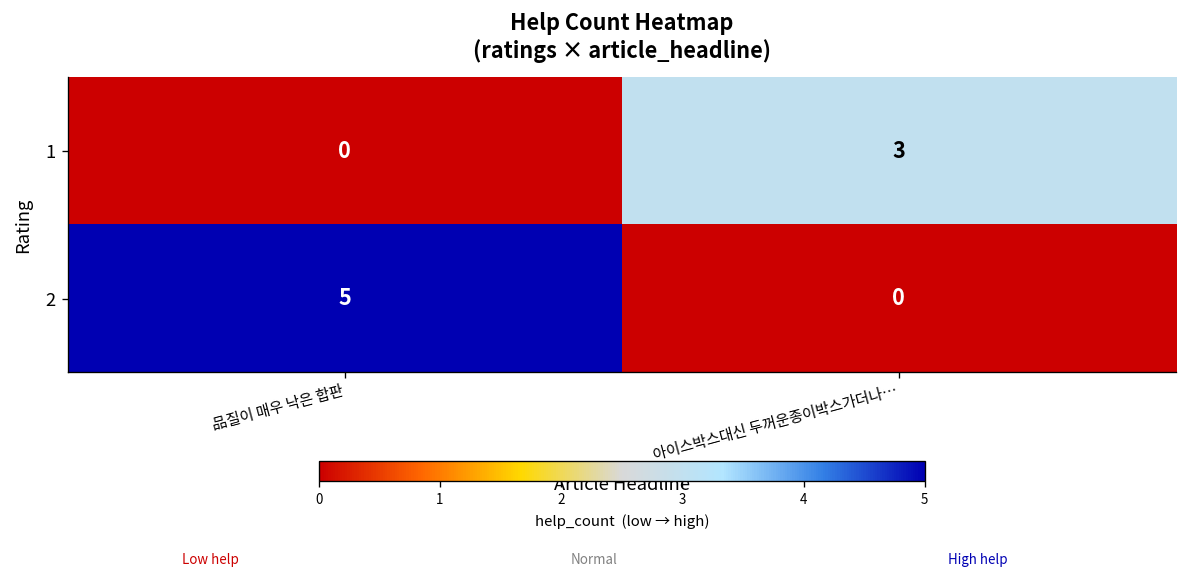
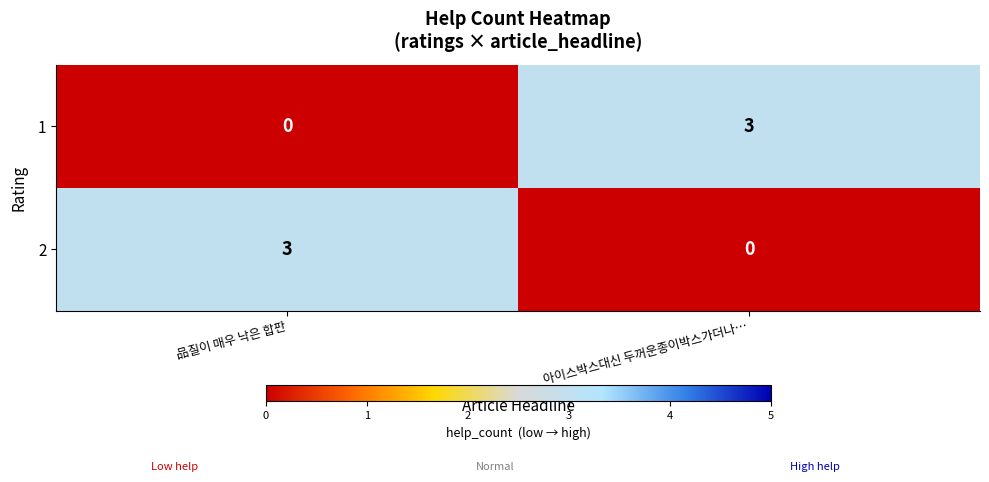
2, 品질이 매우 낙은 합판: 5 -> 3
